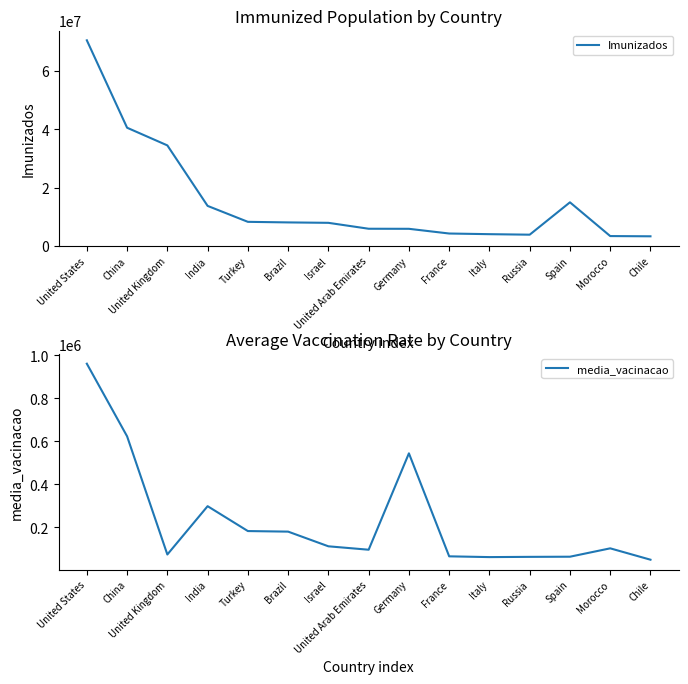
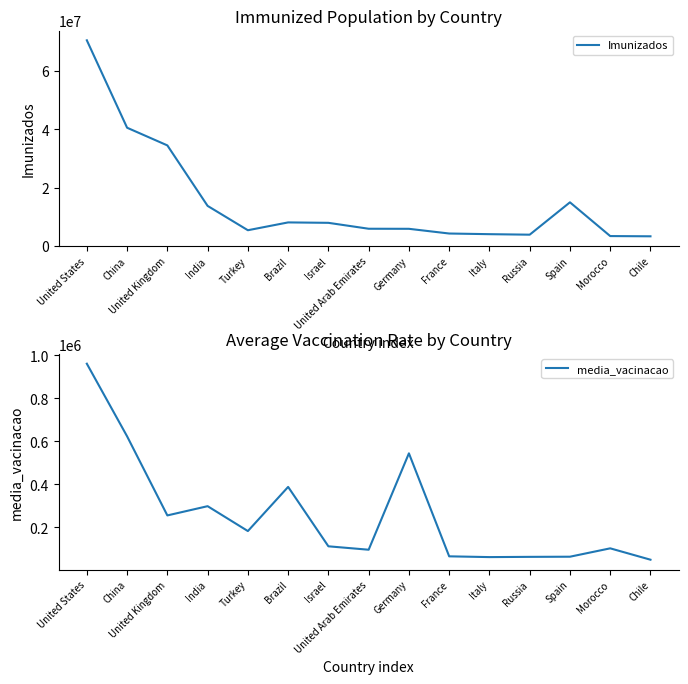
Immunized Population by Country, Turkey: 8000000 -> 5000000
Average Vaccination Rate by Country, United Kingdom: 70000 -> 260000
Average Vaccination Rate by Country, Brazil: 180000 -> 390000
